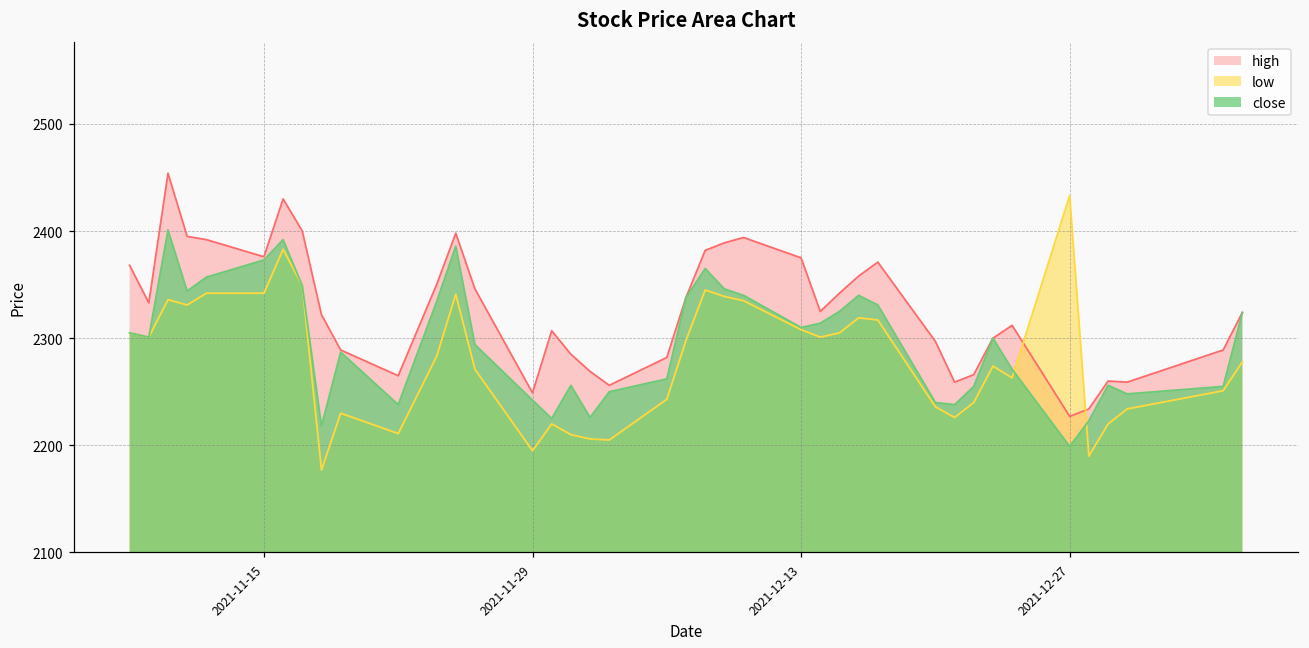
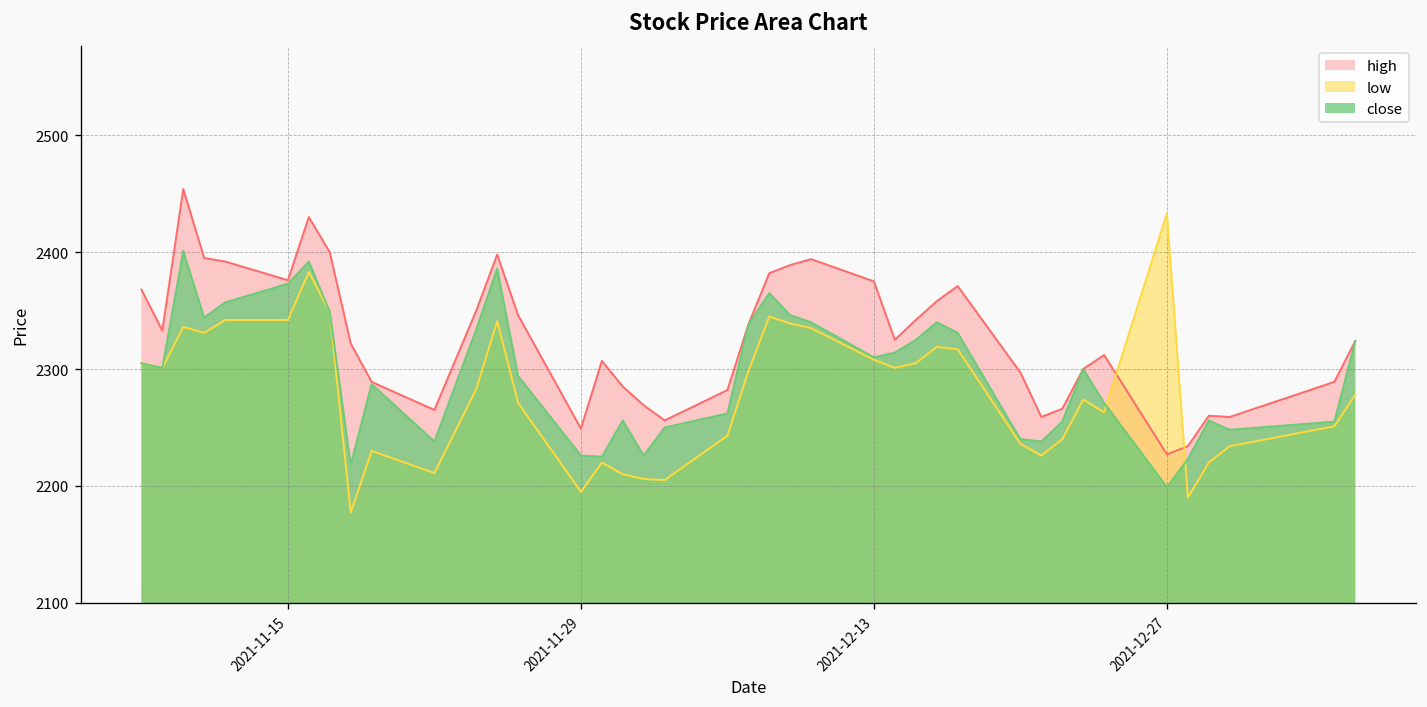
close, 2021-11-29: 2240 -> 2230
